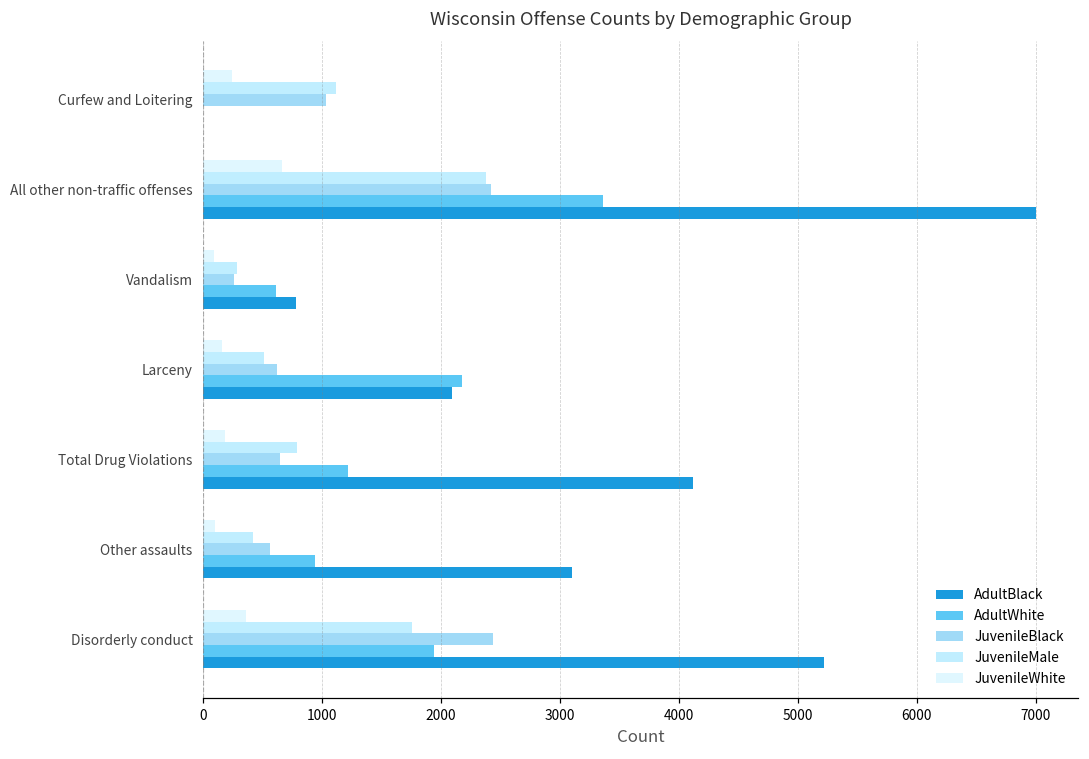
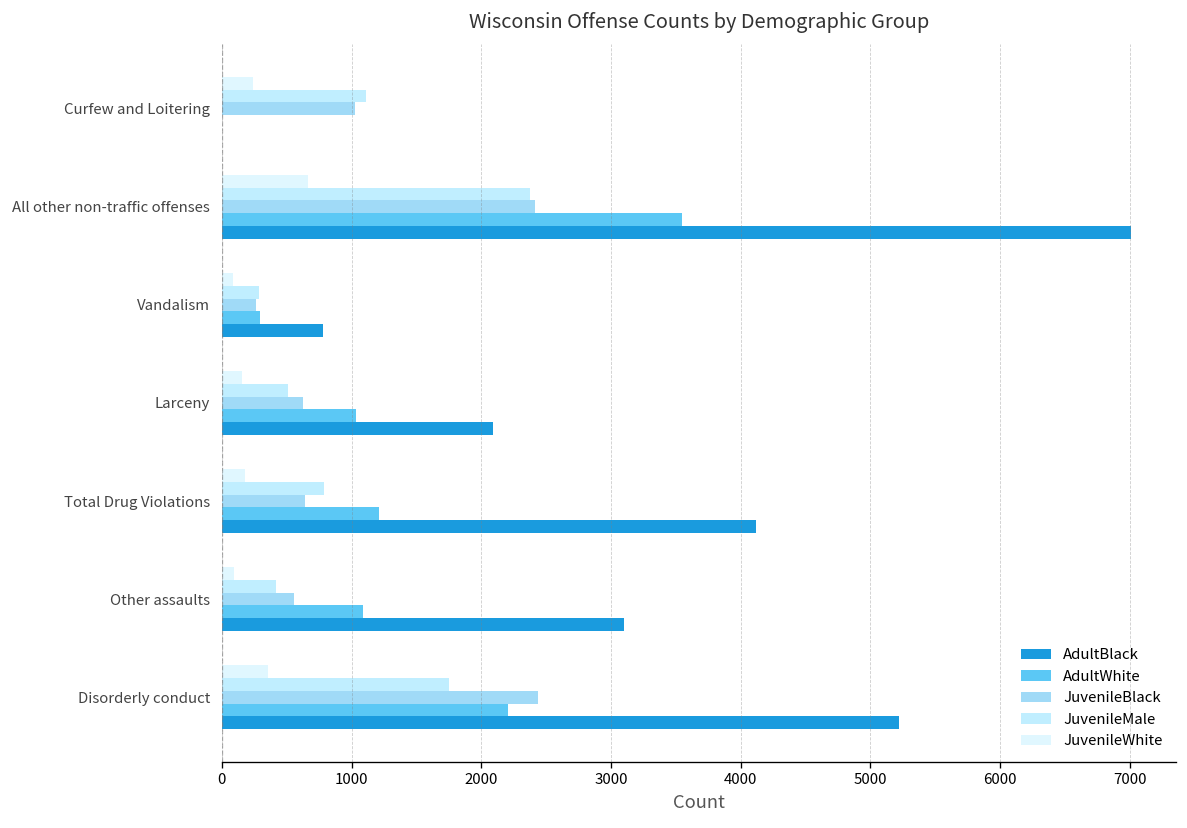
AdultWhite, All other non-traffic offenses: 3370 -> 3550
AdultWhite, Vandalism: 610 -> 300
AdultWhite, Larceny: 2180 -> 1030
AdultWhite, Other assaults: 940 -> 1090
AdultWhite, Disorderly conduct: 1940 -> 2200
